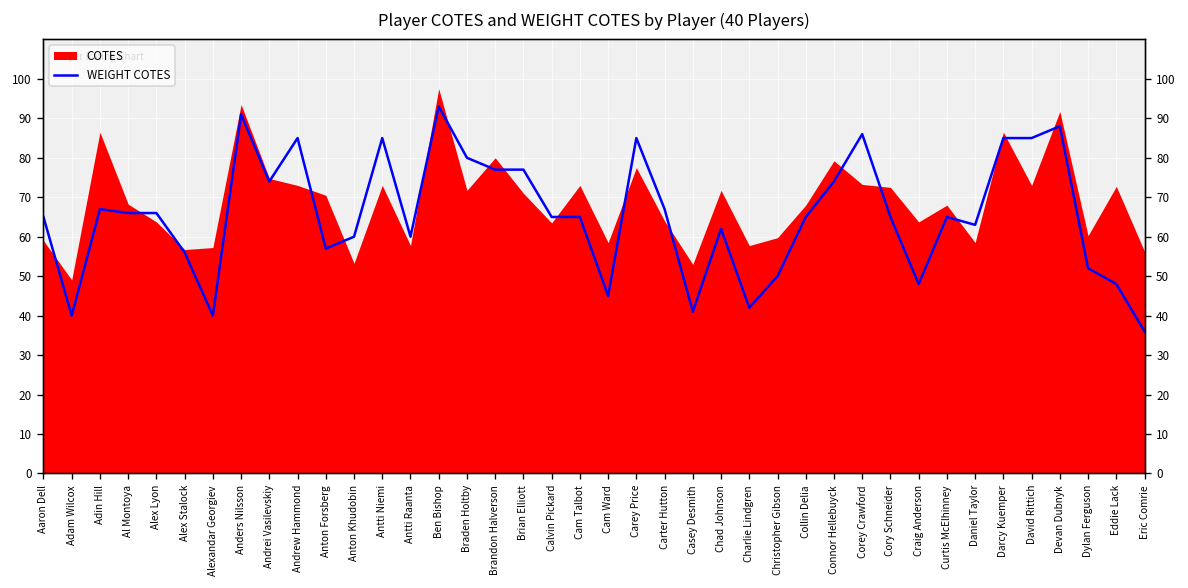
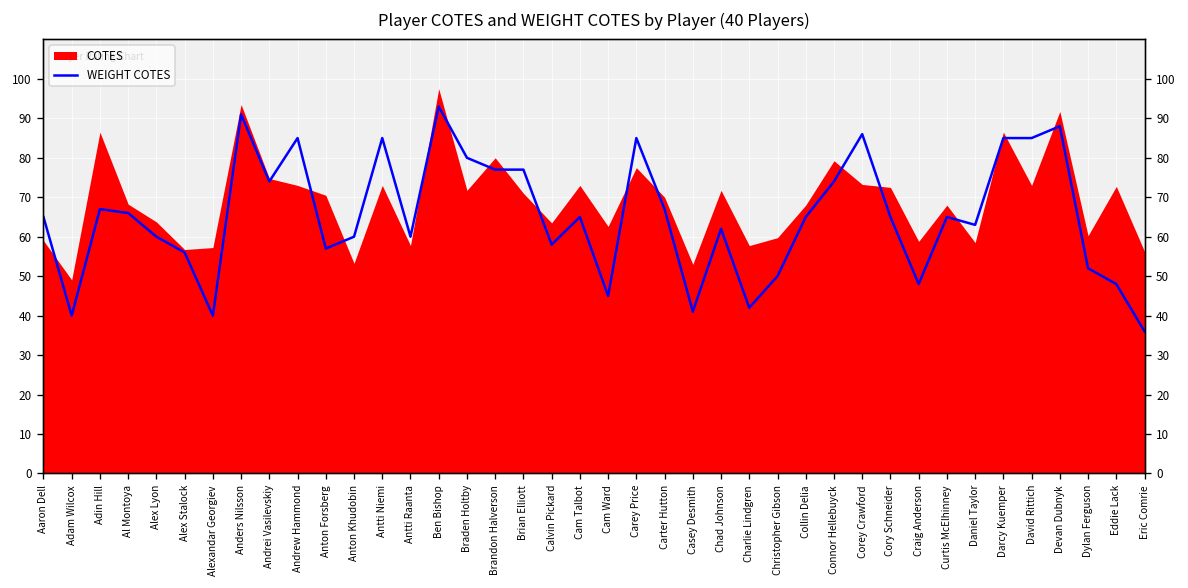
WEIGHT COTES, Alex Lyon: 66 -> 60
WEIGHT COTES, Calvin Pickard: 65 -> 58
COTES, Cam Ward: 59 -> 63
COTES, Carter Hutton: 64 -> 70
COTES, Craig Anderson: 64 -> 59
